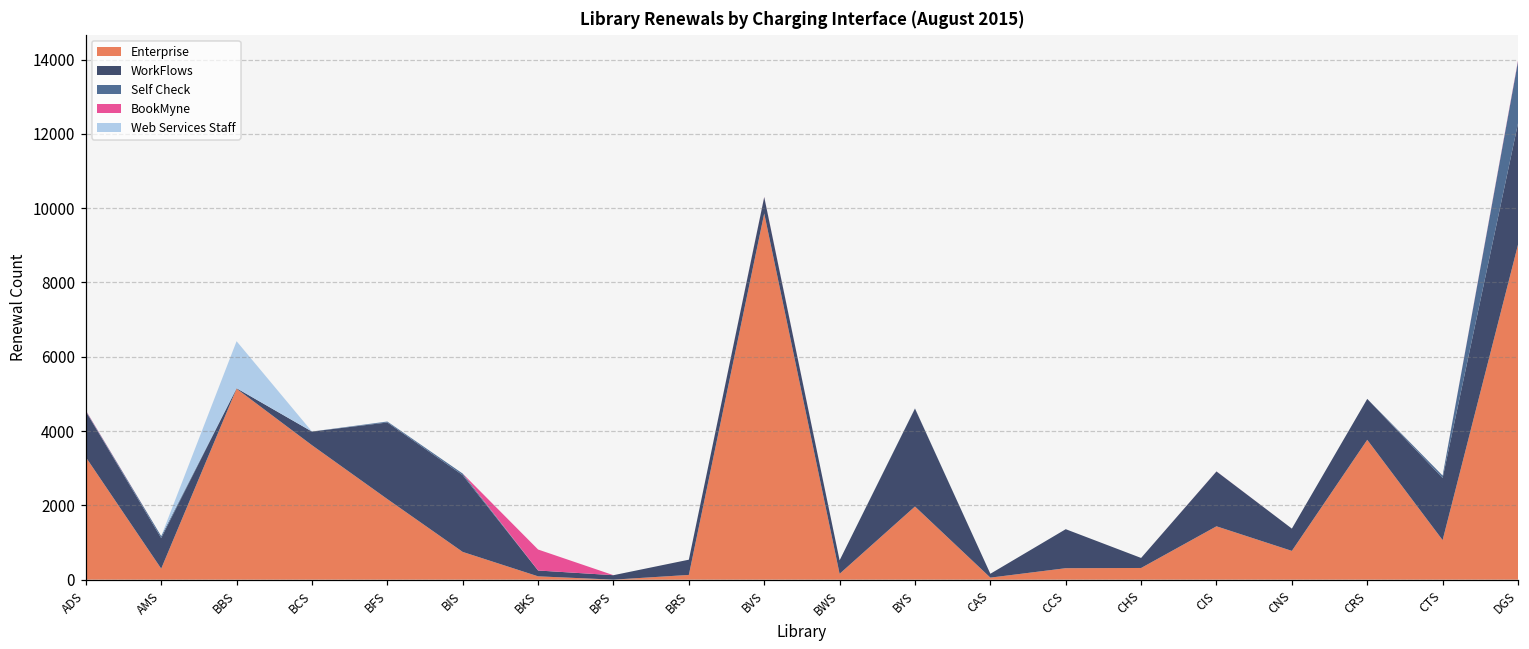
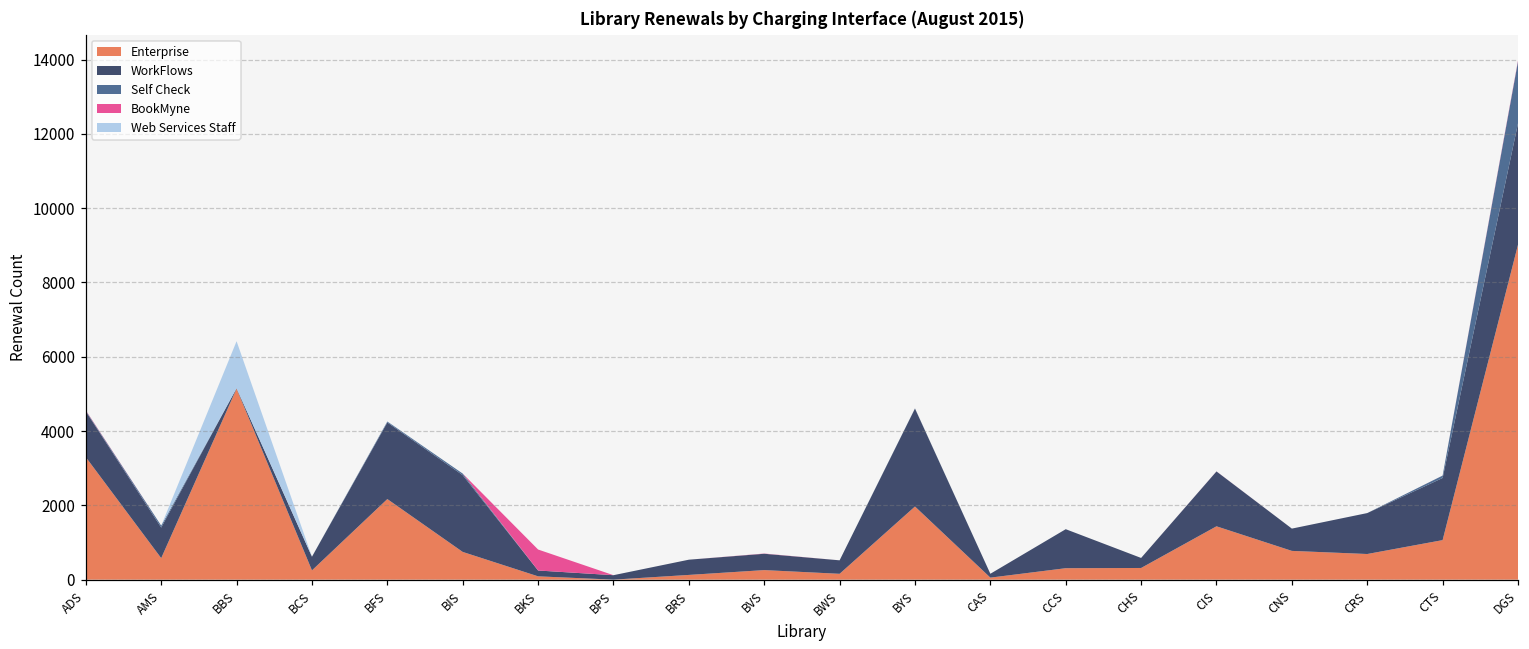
Enterprise, AMS: 300 -> 600
Enterprise, BCS: 3600 -> 200
Enterprise, BVS: 9900 -> 300
Enterprise, CRS: 3800 -> 700
